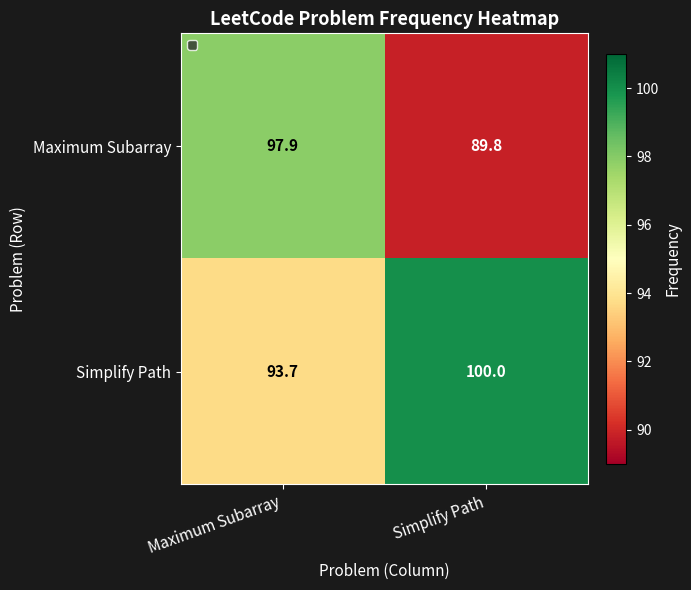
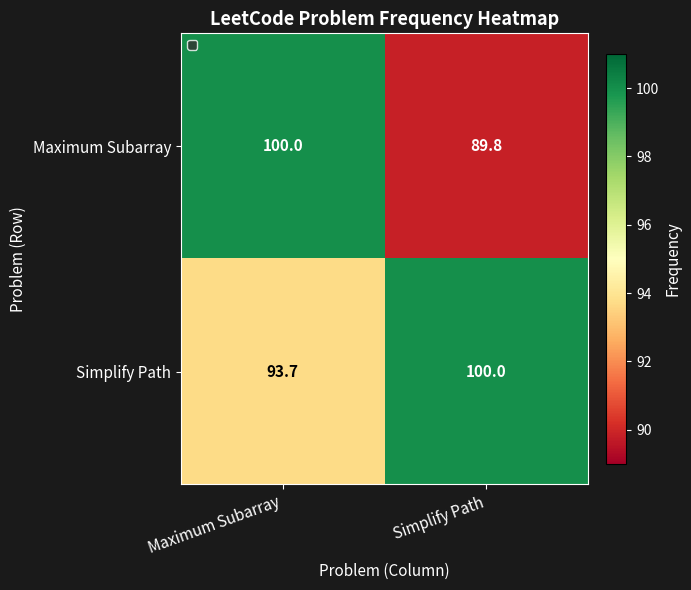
Maximum Subarray, Maximum Subarray: 97.9 -> 100.0
